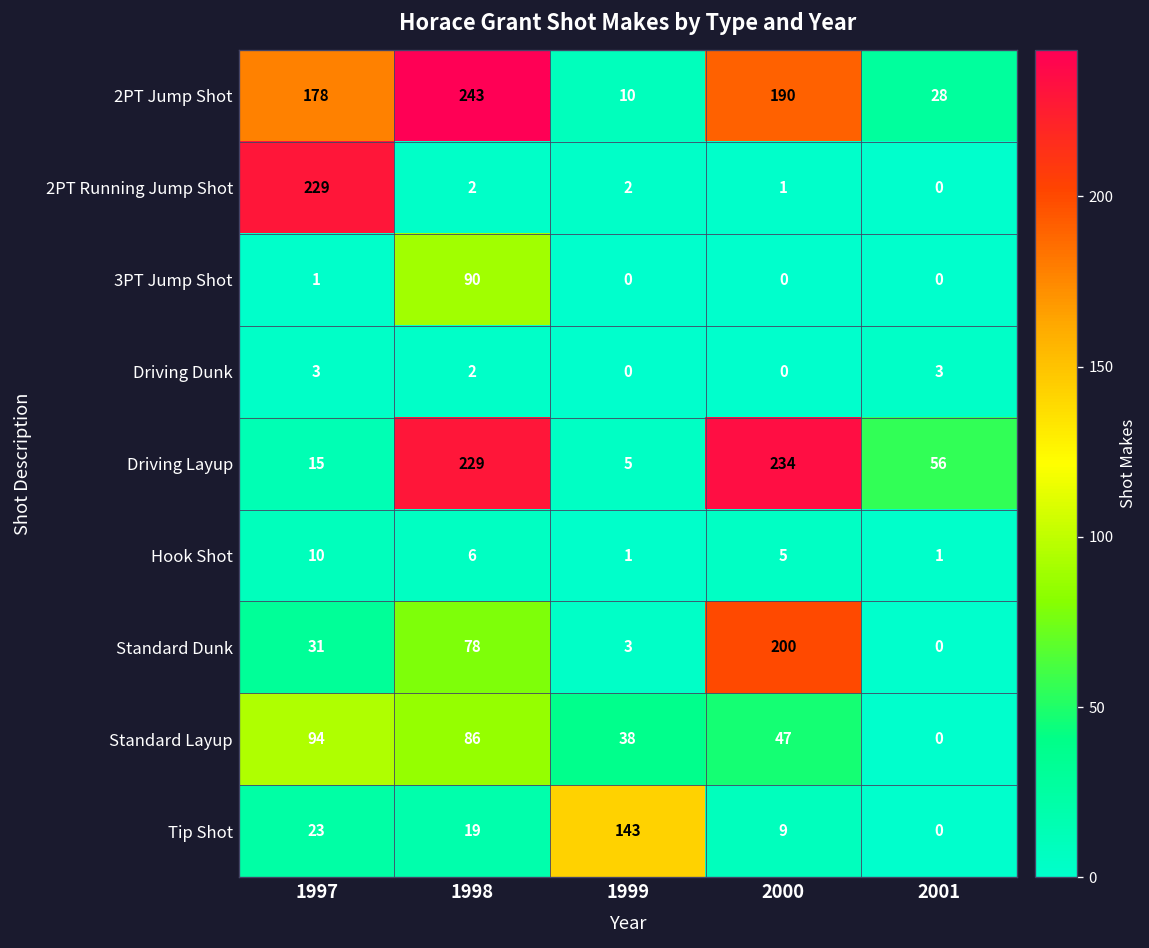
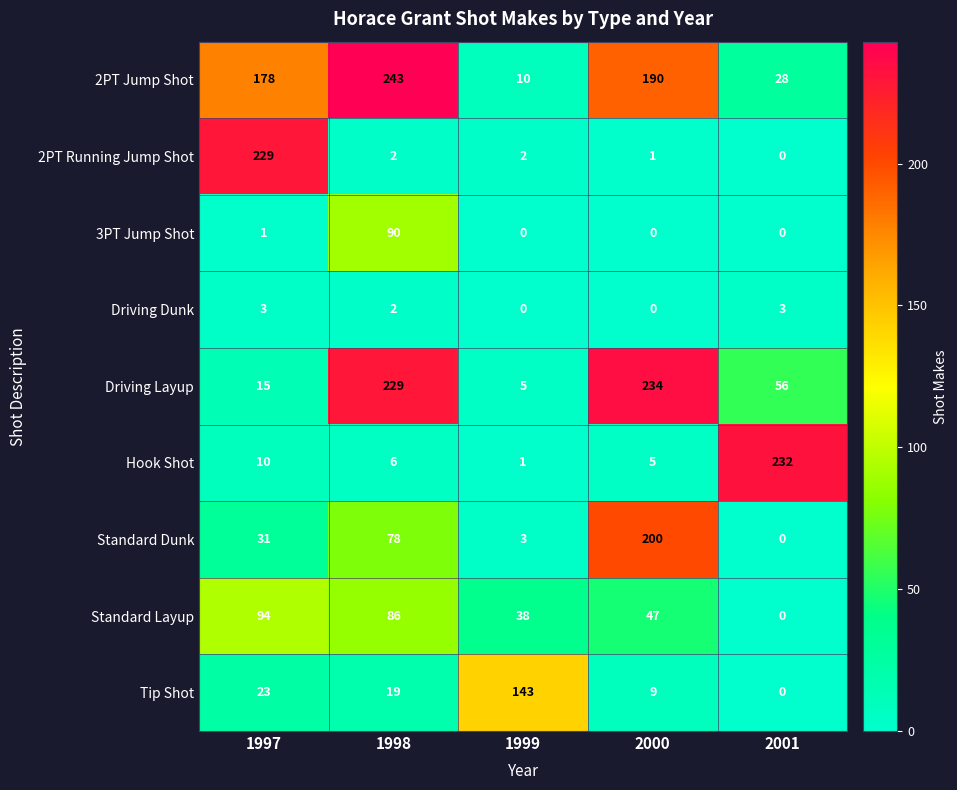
Hook Shot, 2001: 1 -> 232
